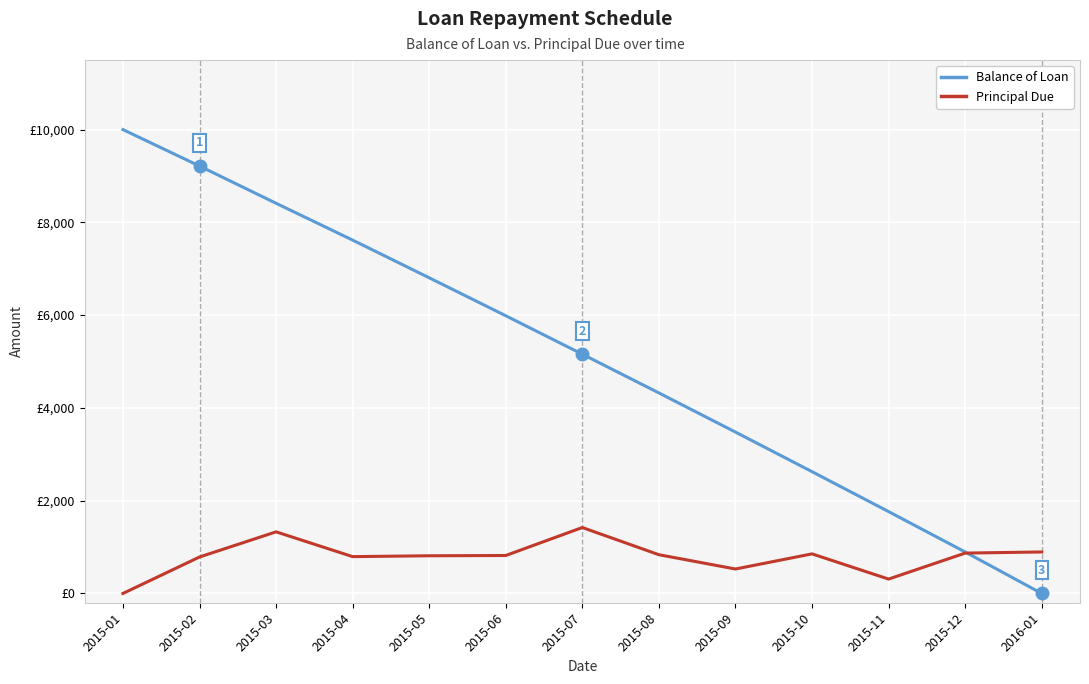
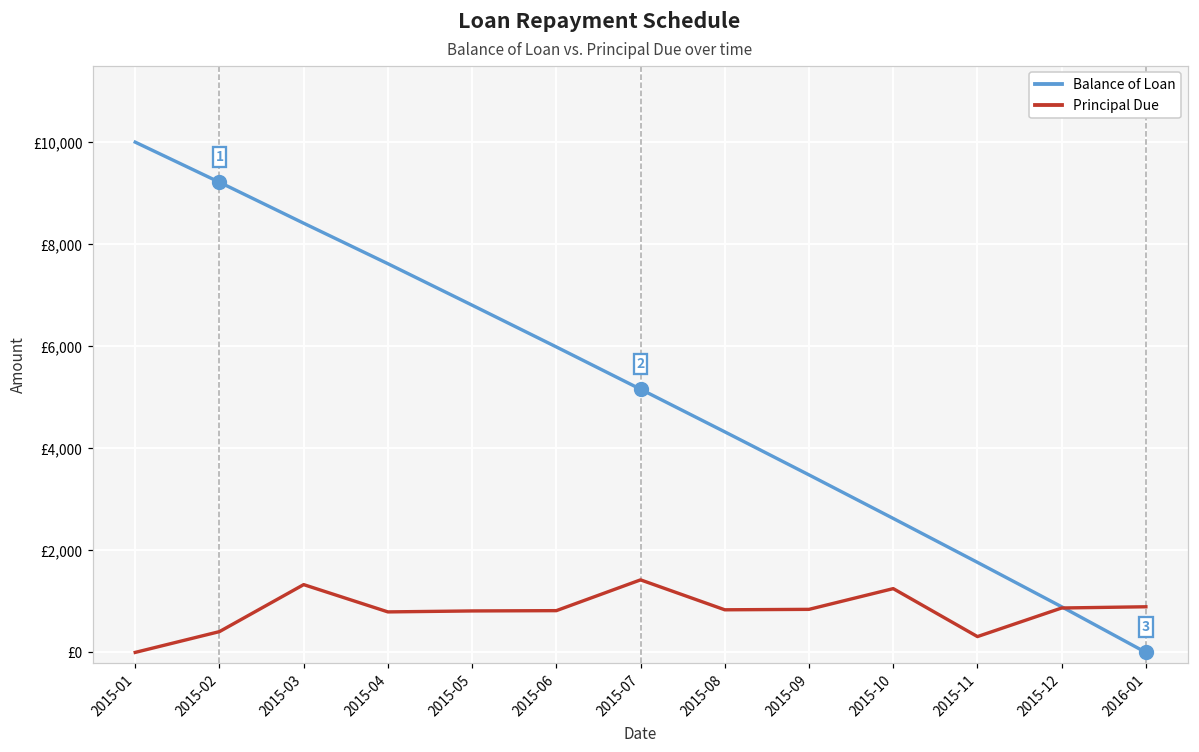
Principal Due, 2015-02: £800 -> £400
Principal Due, 2015-09: £500 -> £800
Principal Due, 2015-10: £900 -> £1,300
